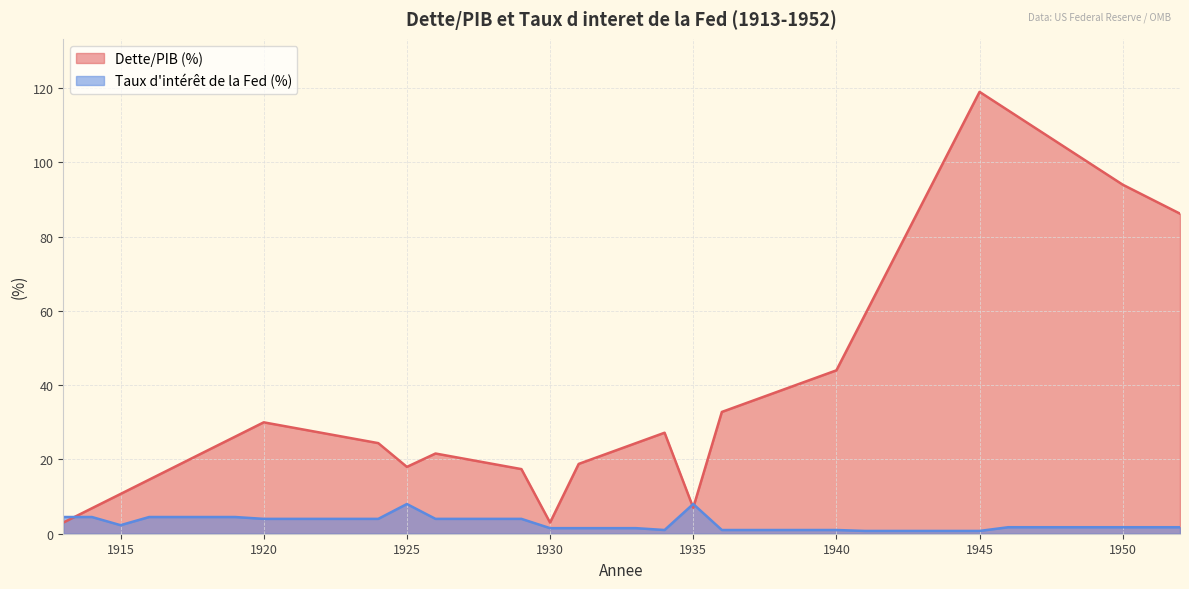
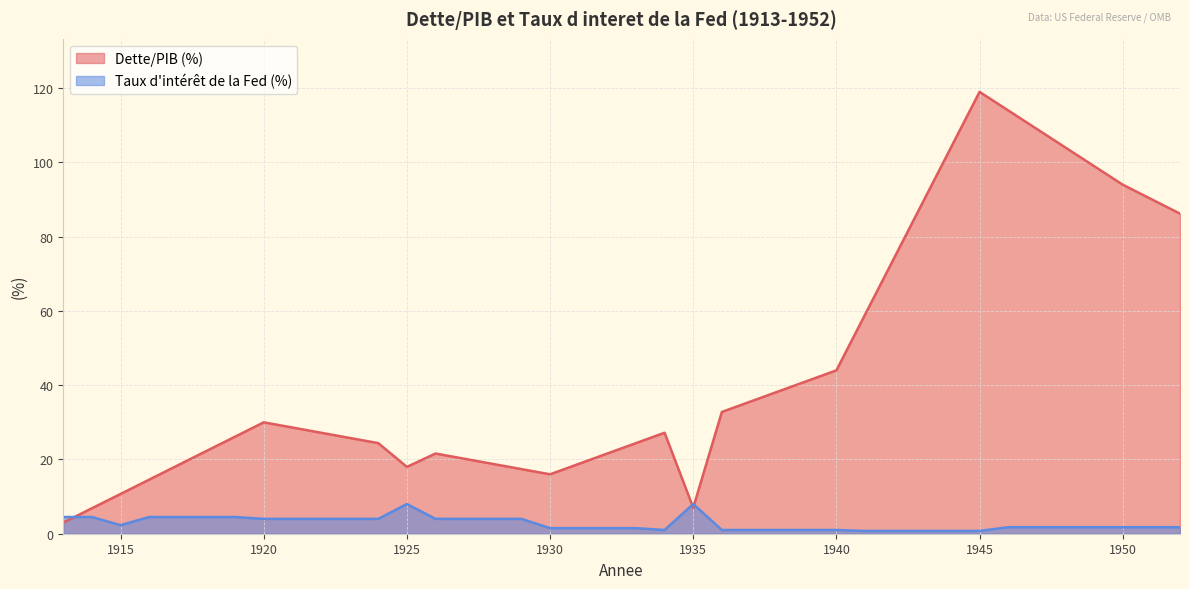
Dette/PIB (%), 1930: 3 -> 16
